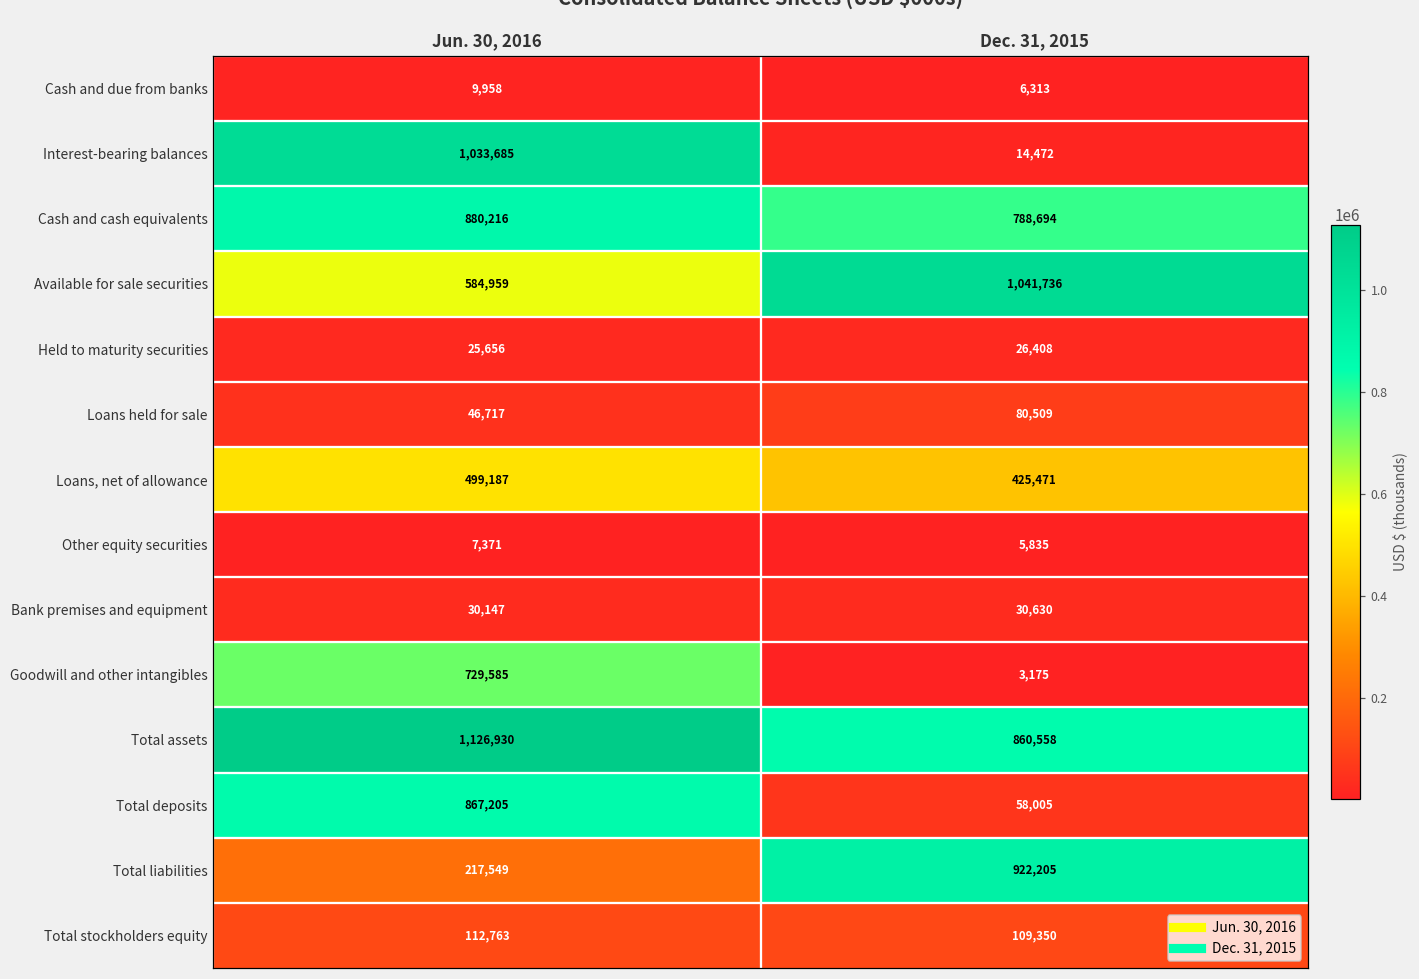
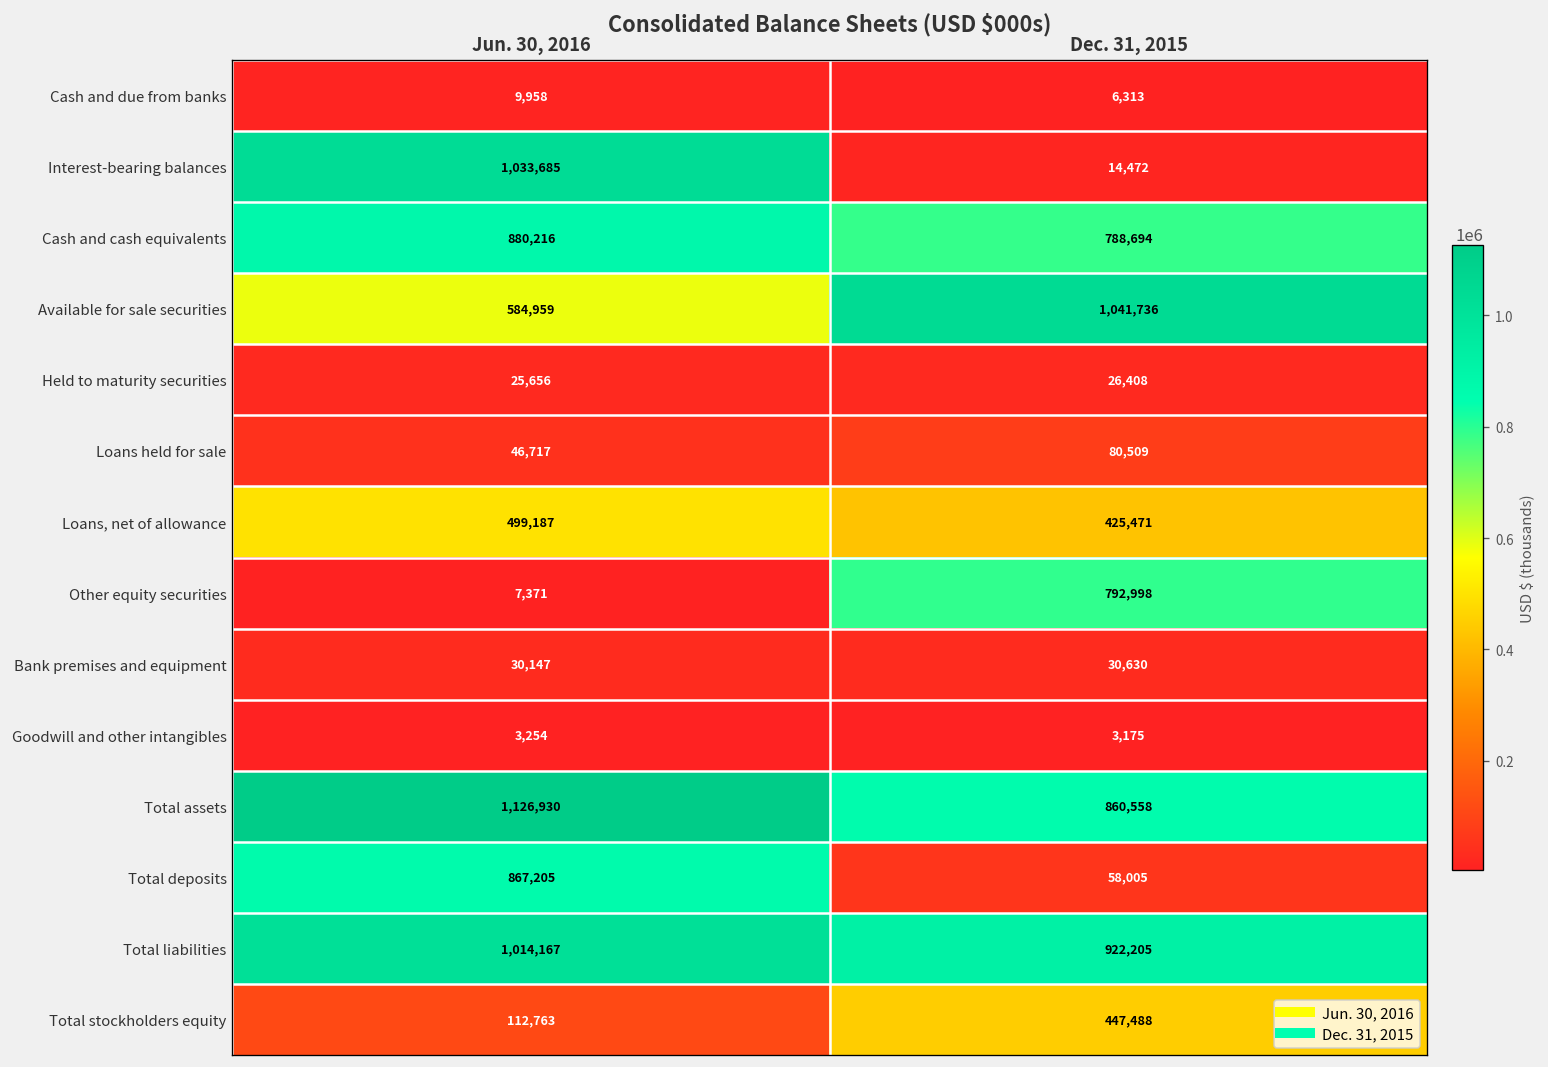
Other equity securities, Dec. 31, 2015: 5,835 -> 792,998
Goodwill and other intangibles, Jun. 30, 2016: 729,585 -> 3,254
Total liabilities, Jun. 30, 2016: 217,549 -> 1,014,167
Total stockholders equity, Dec. 31, 2015: 109,350 -> 447,488
